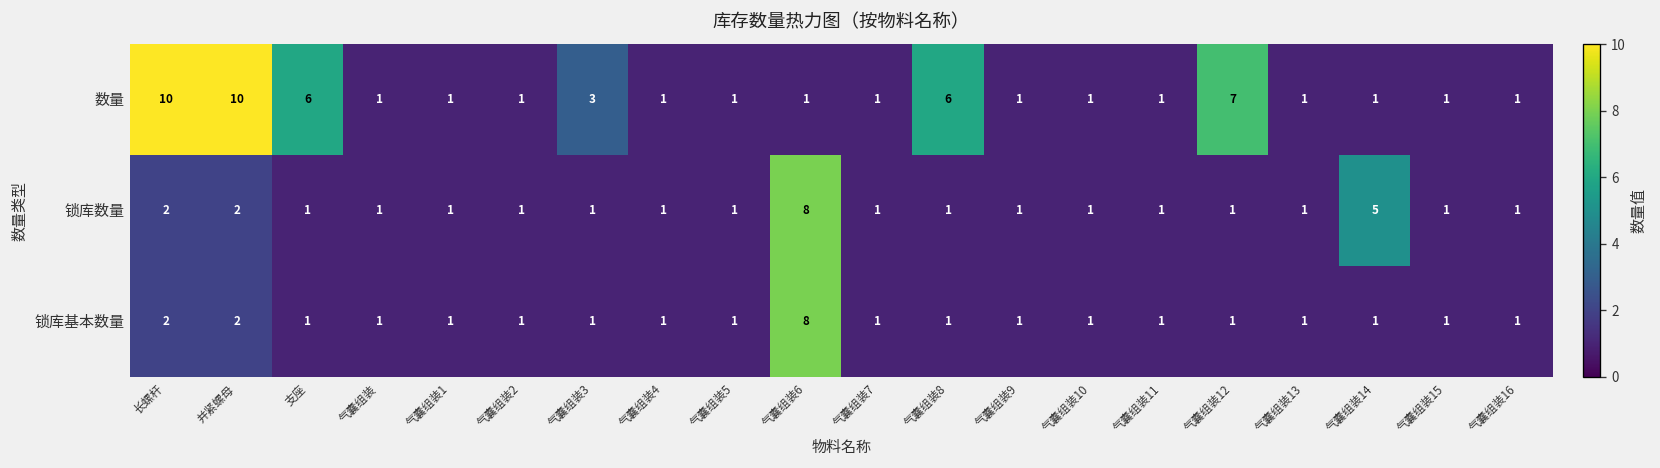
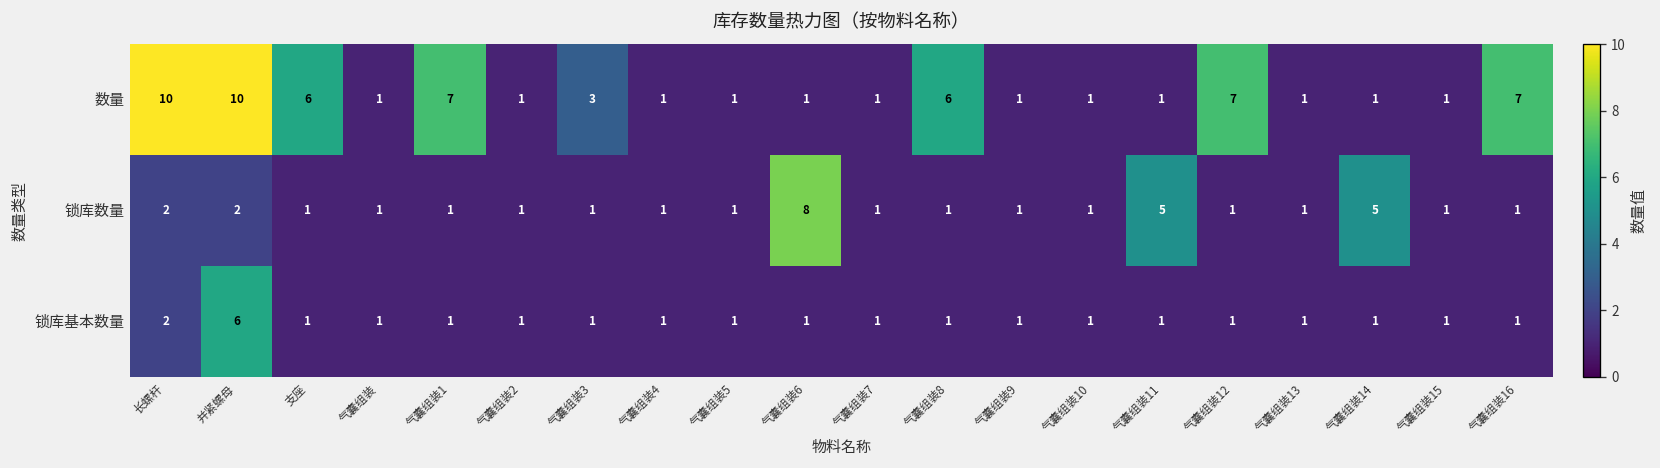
数量, 气囊组装1: 1 -> 7
数量, 气囊组装16: 1 -> 7
锁库数量, 气囊组装11: 1 -> 5
锁库基本数量, 并紧螺母: 2 -> 6
锁库基本数量, 气囊组装6: 8 -> 1
